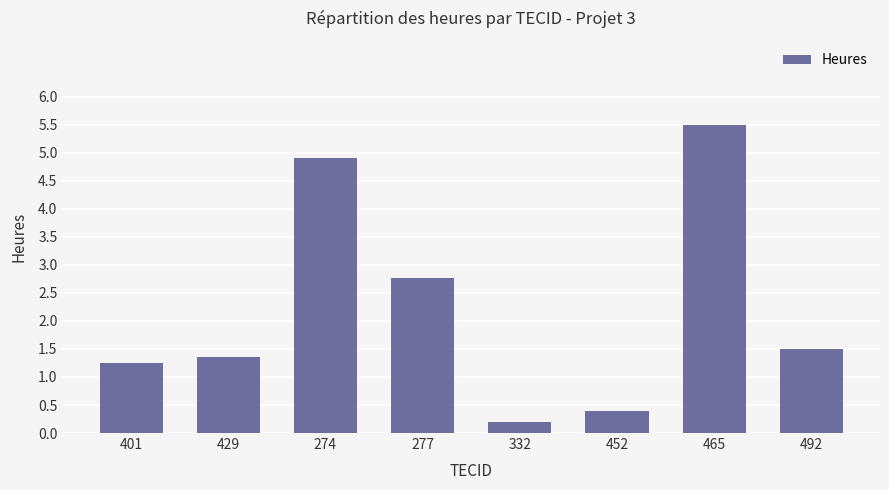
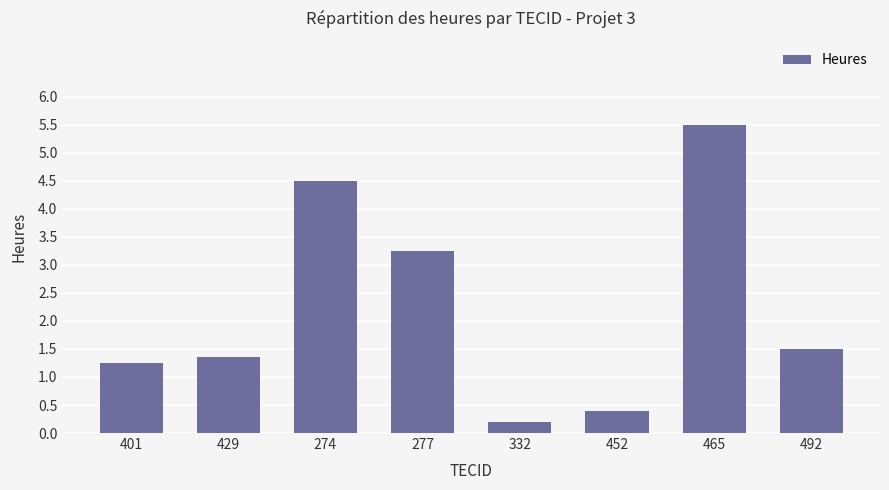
274: 4.9 -> 4.5
277: 2.8 -> 3.3
